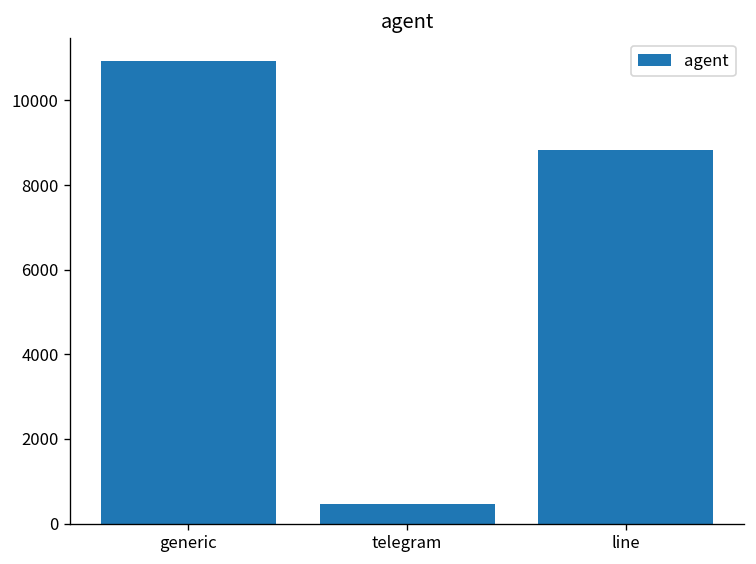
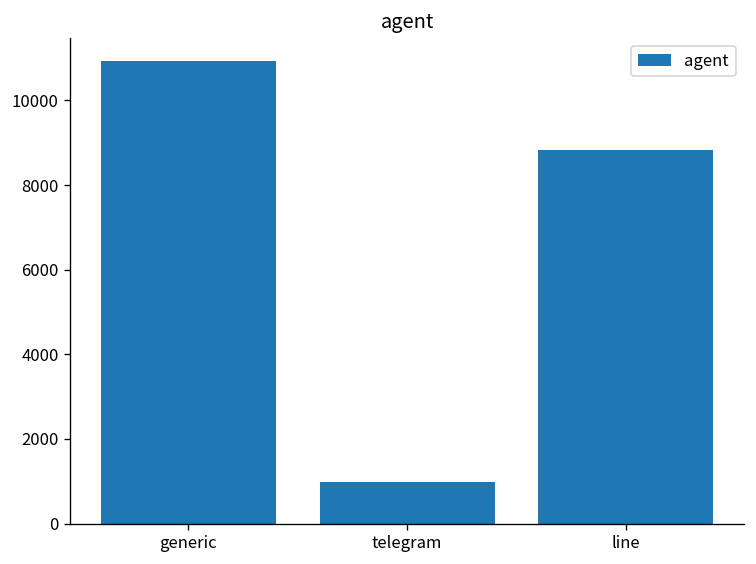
telegram: 500 -> 1000
